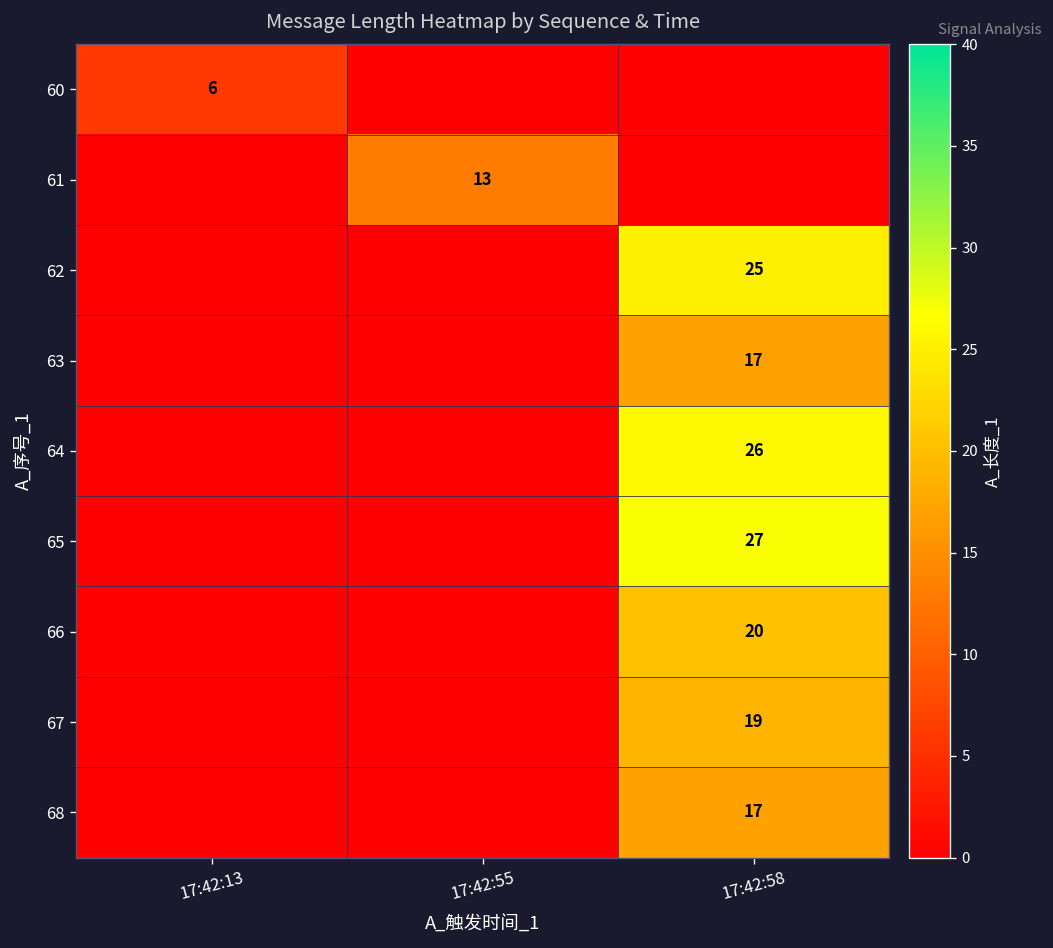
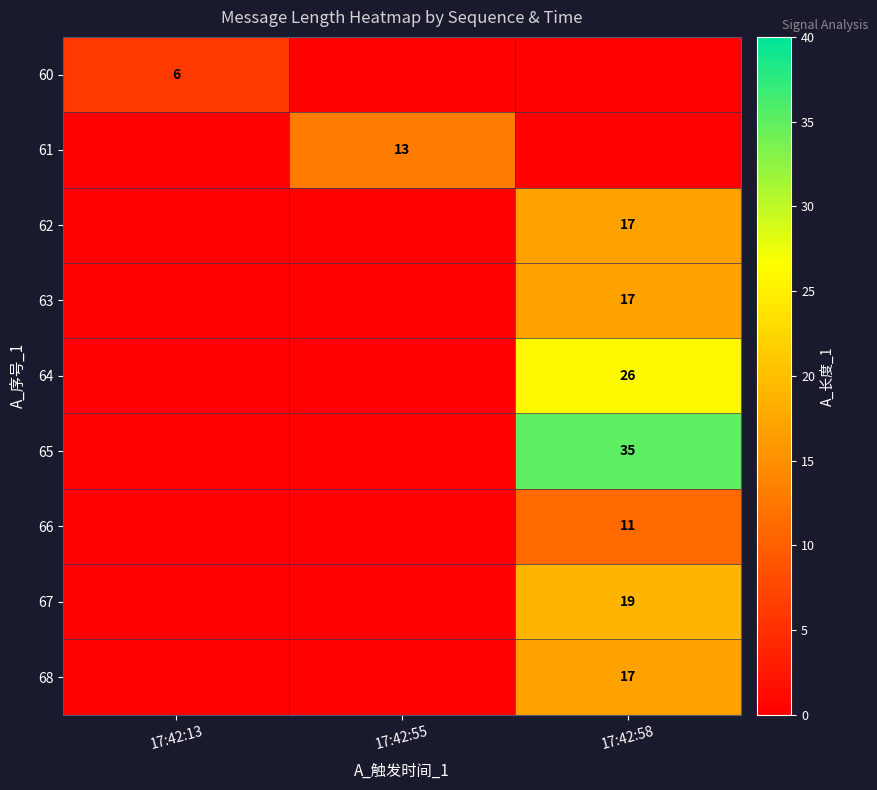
62, 17:42:58: 25 -> 17
65, 17:42:58: 27 -> 35
66, 17:42:58: 20 -> 11
